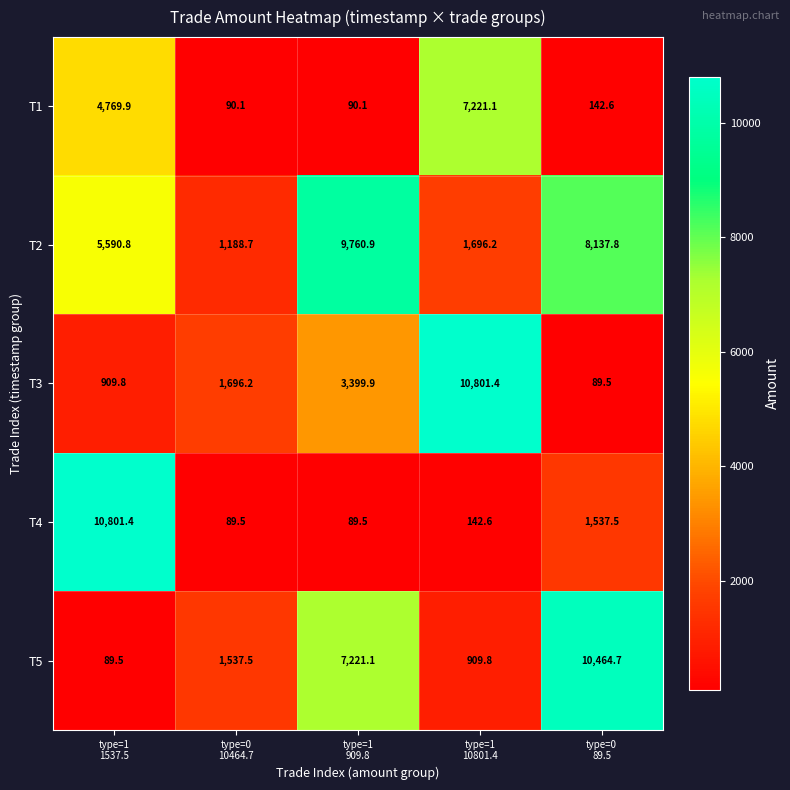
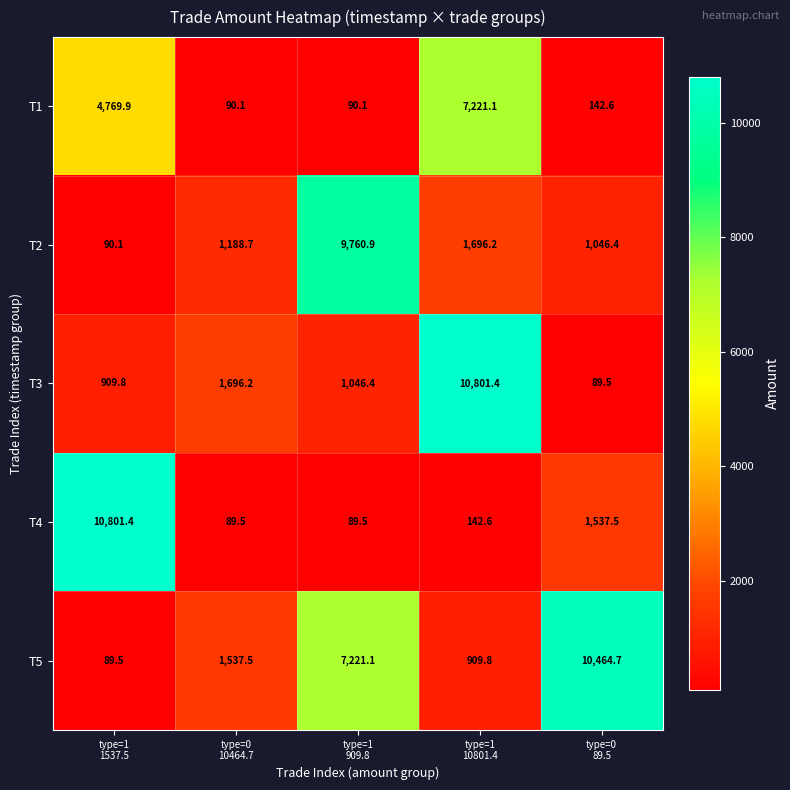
T2, type=1 1537.5: 5,590.8 -> 90.1
T2, type=0 89.5: 8,137.8 -> 1,046.4
T3, type=1 909.8: 3,399.9 -> 1,046.4
